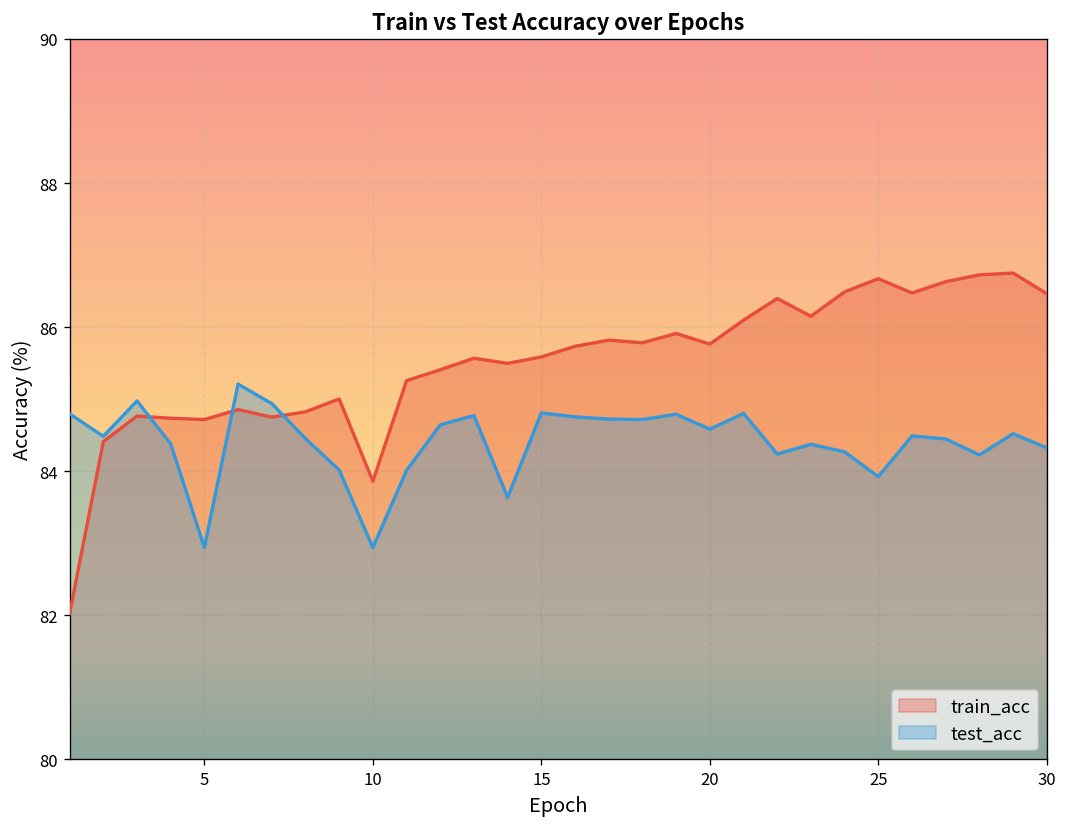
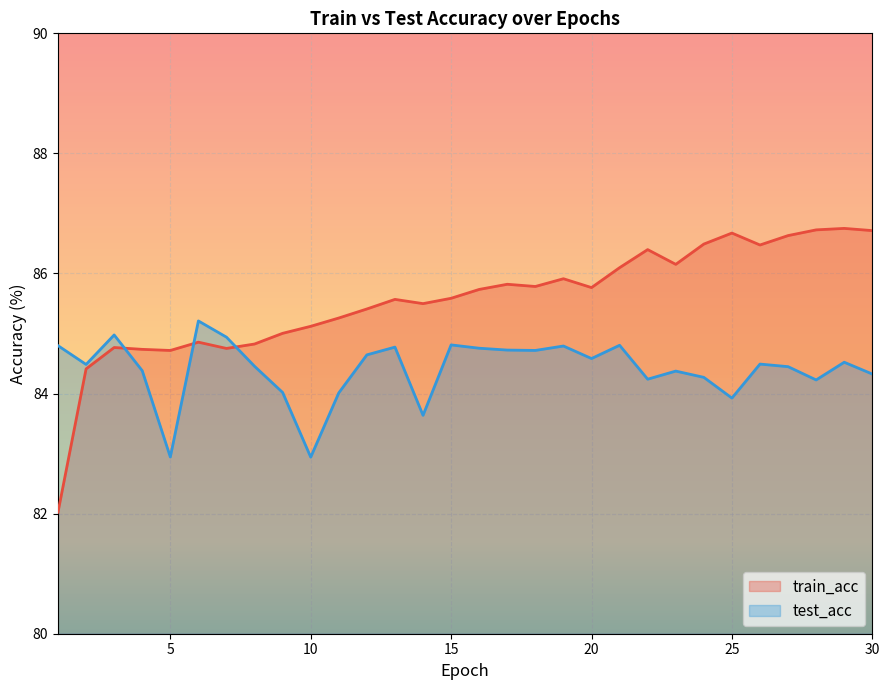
train_acc, 10: 83.9 -> 85.1
train_acc, 30: 86.5 -> 86.7
